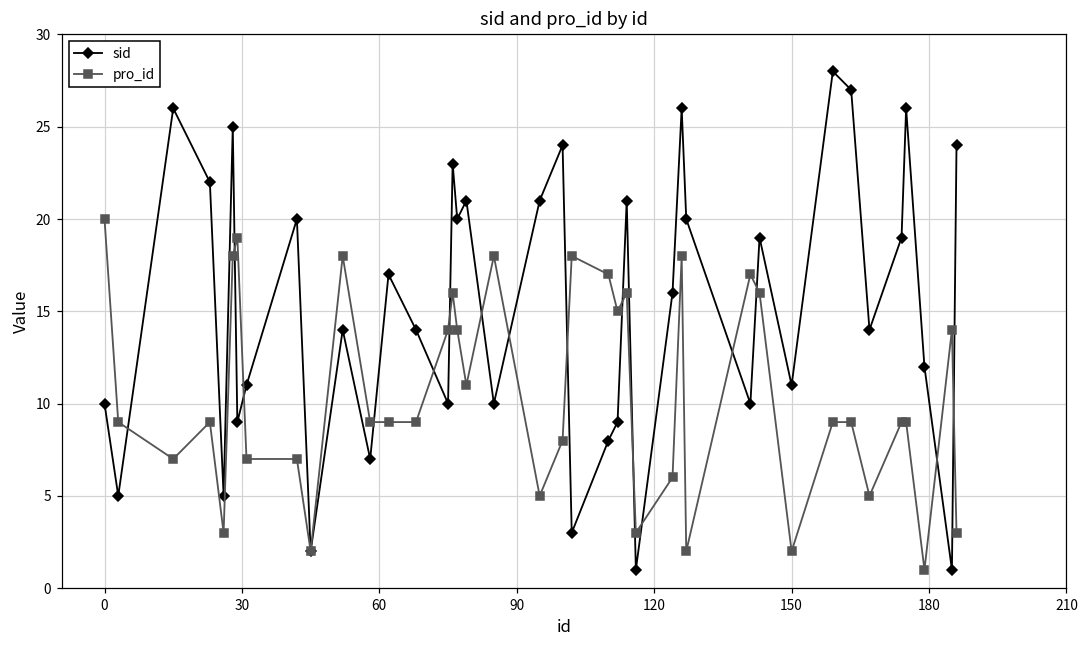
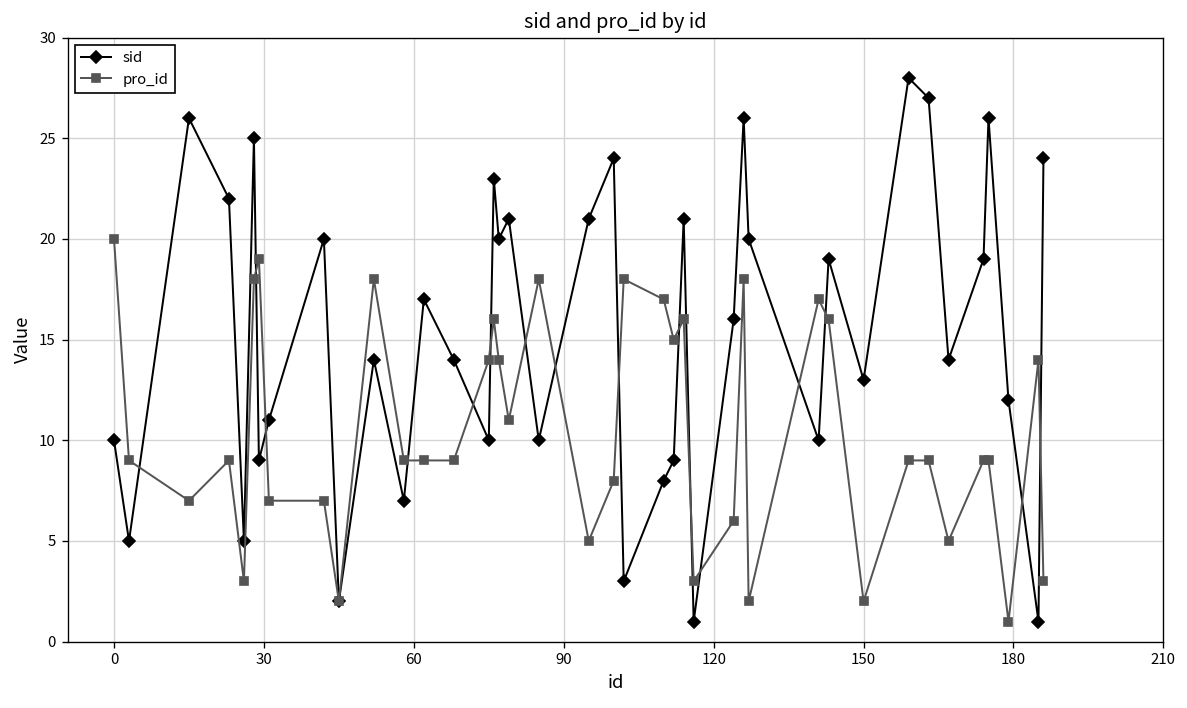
sid, 150: 11 -> 13
